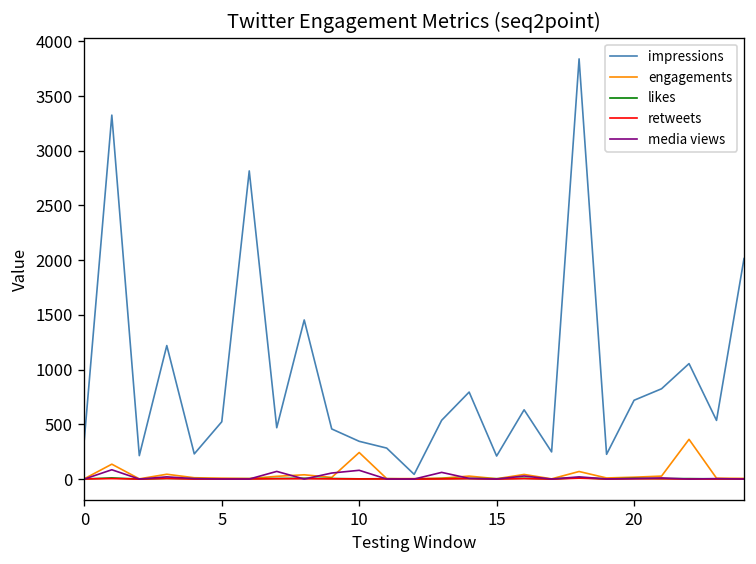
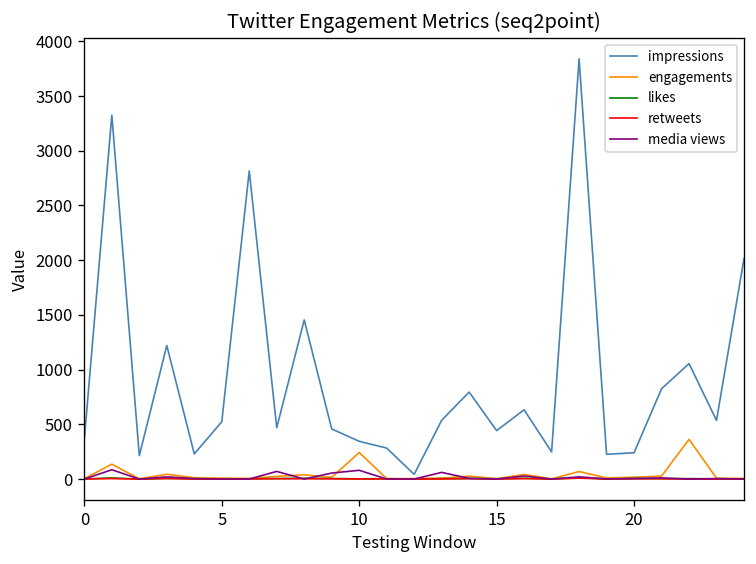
impressions, 15: 200 -> 400
impressions, 20: 700 -> 200
